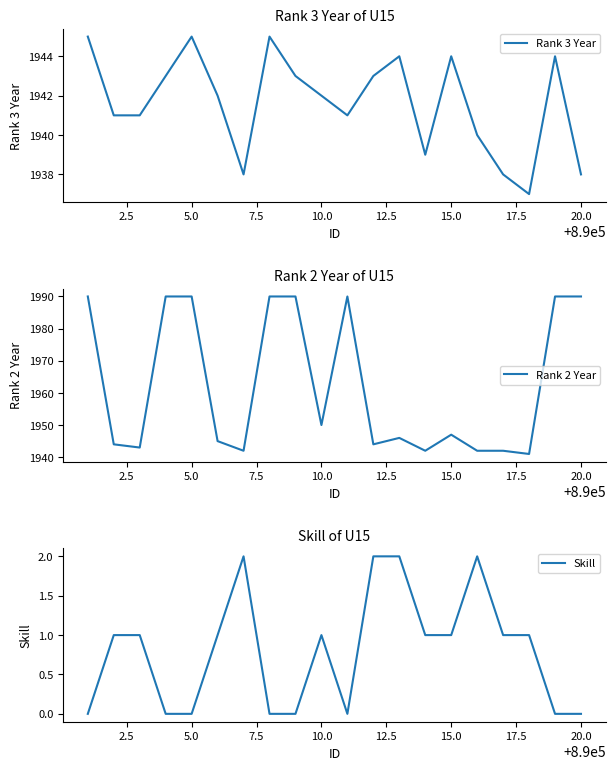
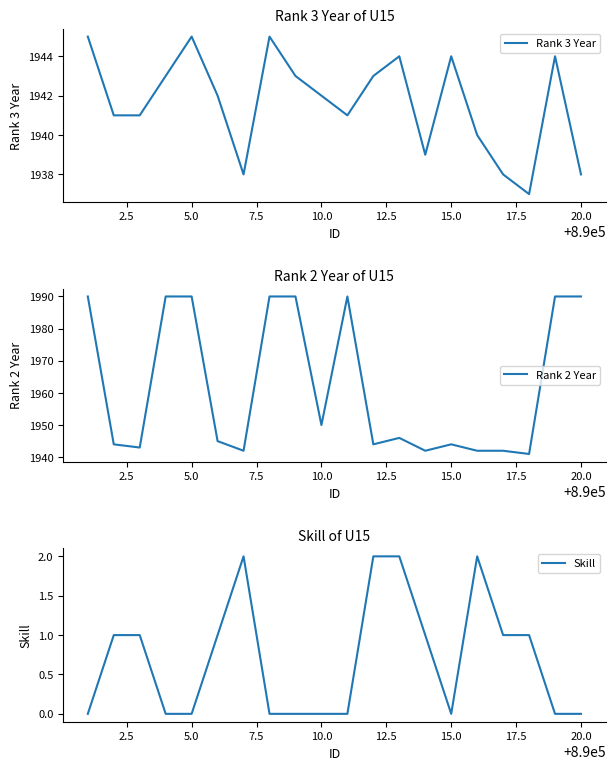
Rank 2 Year of U15, 15.0: 1947 -> 1944
Skill of U15, 10.0: 1 -> 0
Skill of U15, 15.0: 1 -> 0
